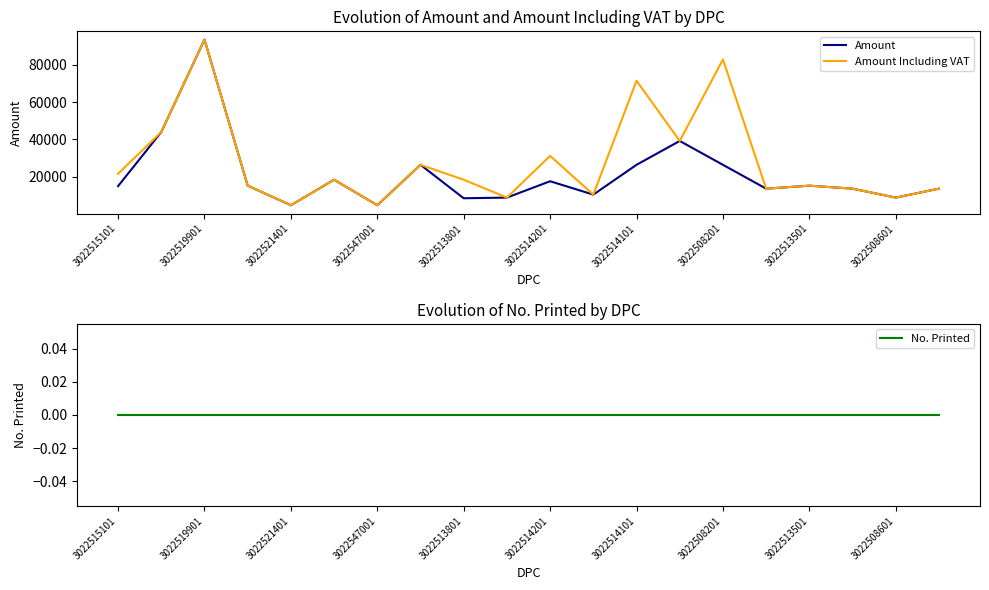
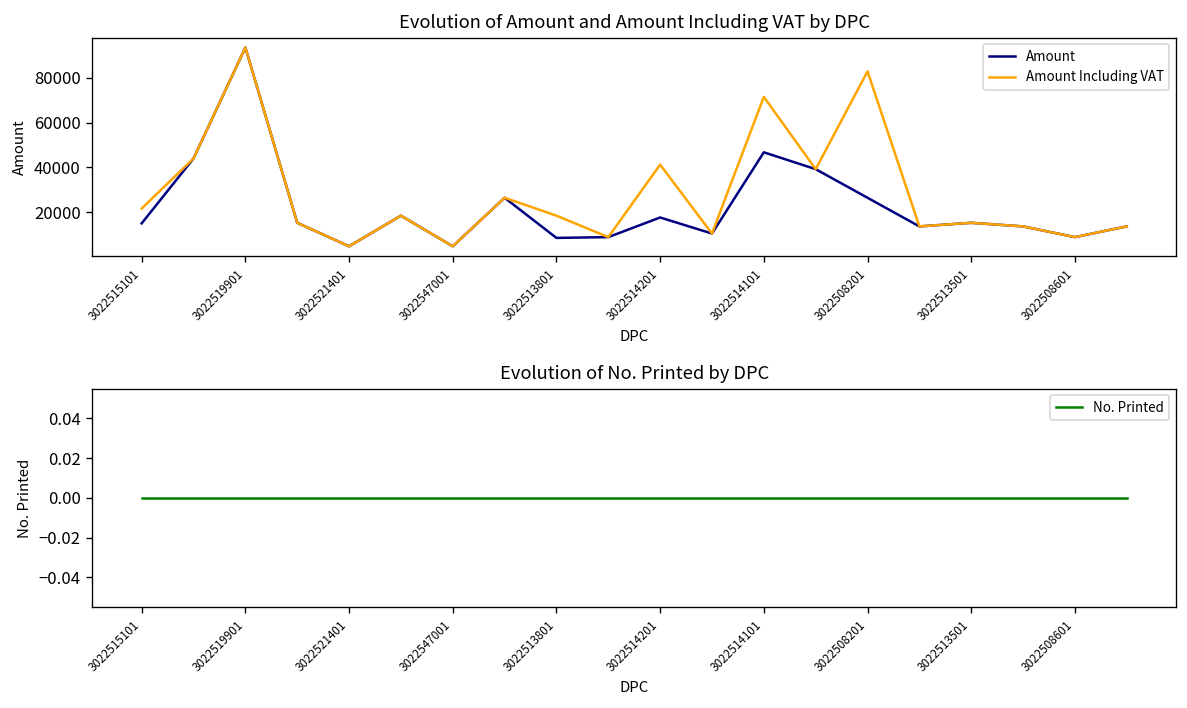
Evolution of Amount and Amount Including VAT by DPC, Amount Including VAT, 3022514201: 31000 -> 41000
Evolution of Amount and Amount Including VAT by DPC, Amount, 3022514101: 26000 -> 47000
